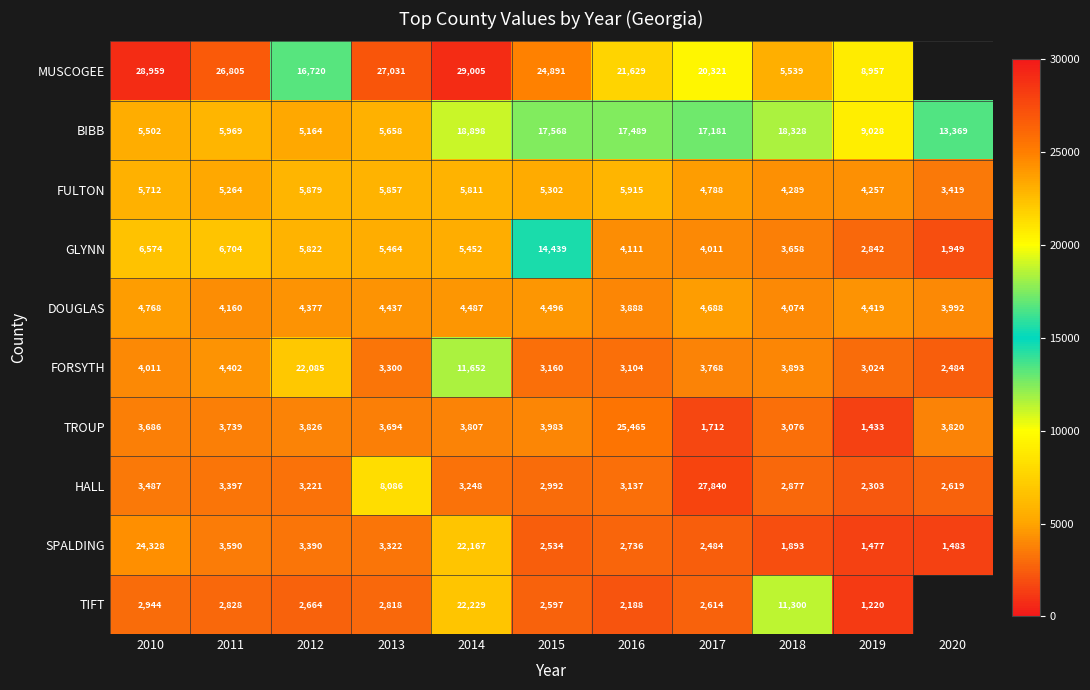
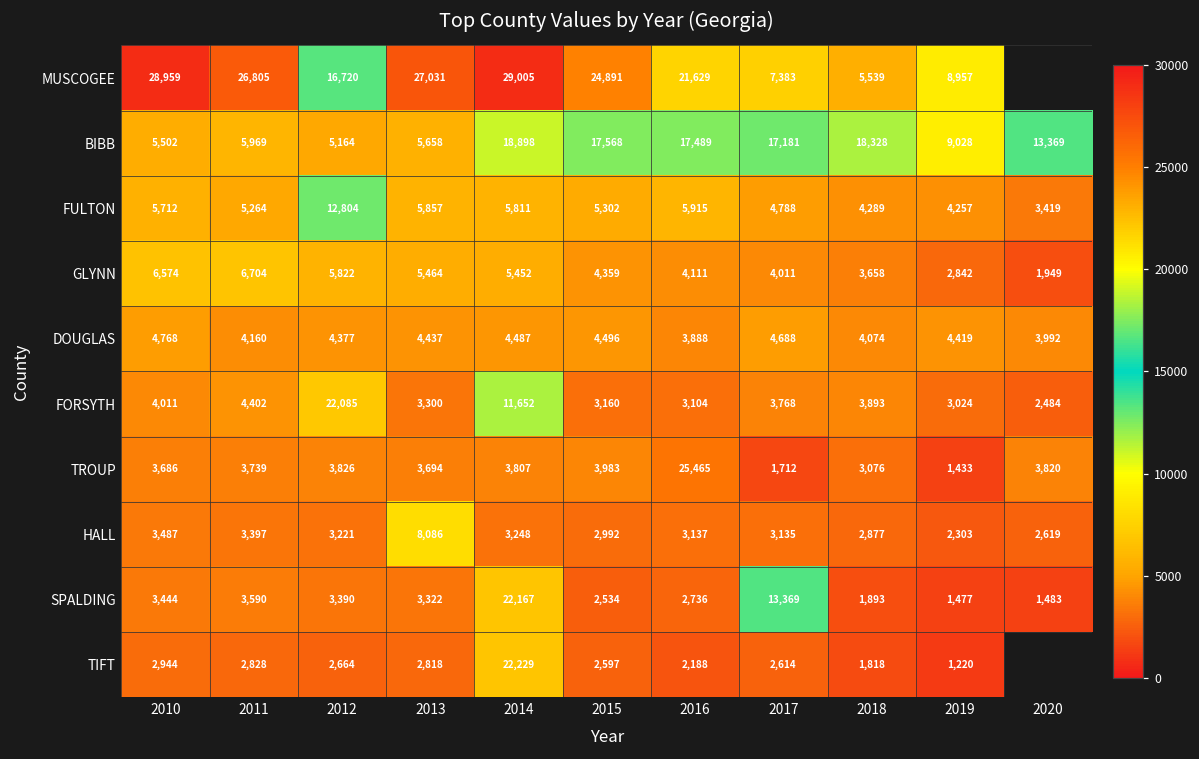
MUSCOGEE, 2017: 20,321 -> 7,383
FULTON, 2012: 5,879 -> 12,804
GLYNN, 2015: 14,439 -> 4,359
HALL, 2017: 27,840 -> 3,135
SPALDING, 2010: 24,328 -> 3,444
SPALDING, 2017: 2,484 -> 13,369
TIFT, 2018: 11,300 -> 1,818
